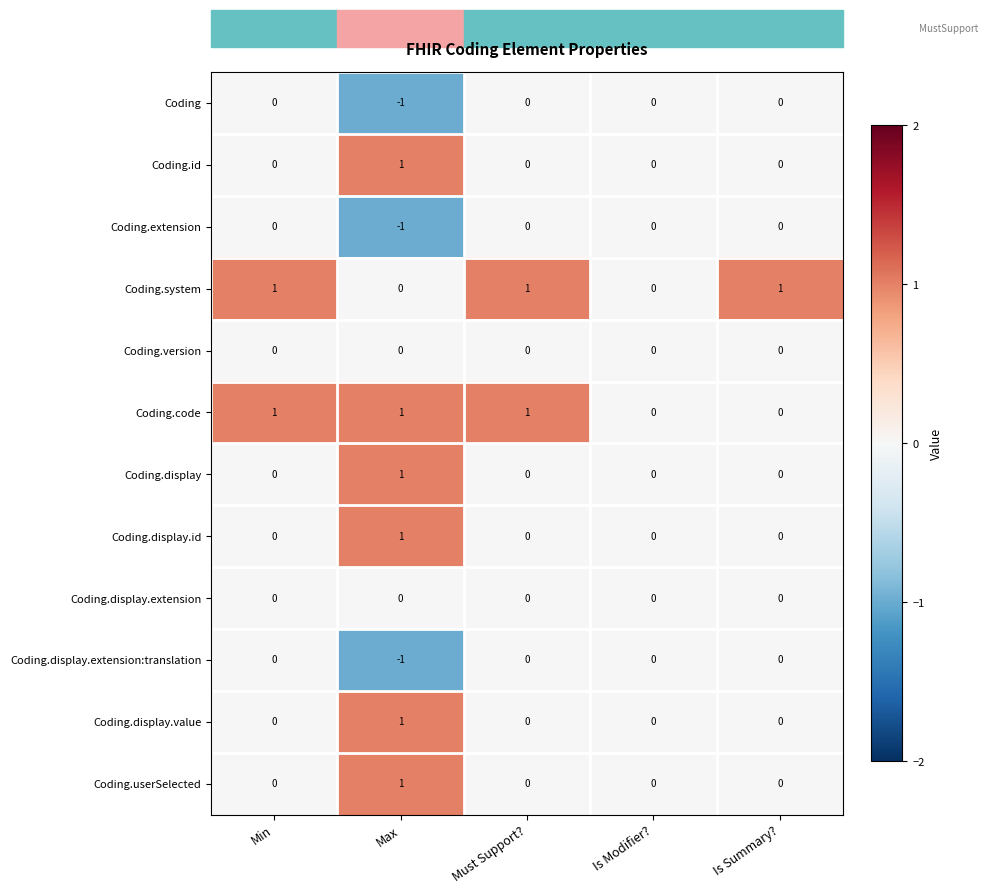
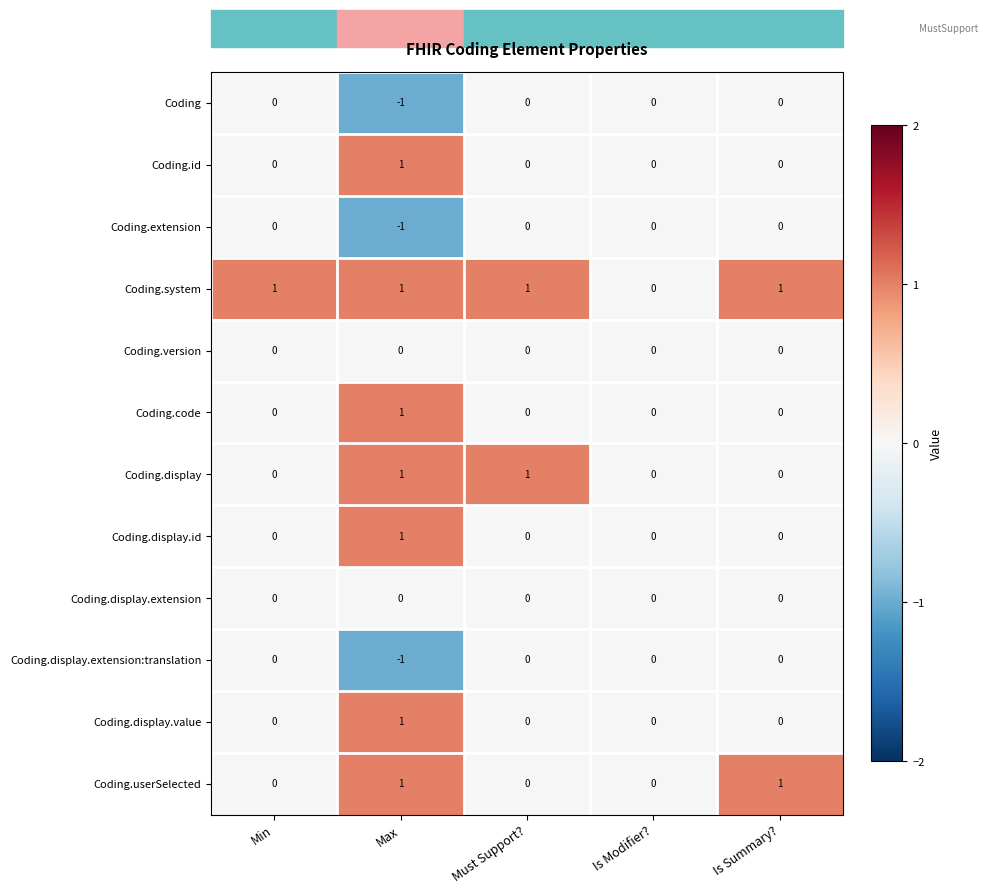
Coding.system, Max: 0 -> 1
Coding.code, Min: 1 -> 0
Coding.code, Must Support?: 1 -> 0
Coding.display, Must Support?: 0 -> 1
Coding.userSelected, Is Summary?: 0 -> 1
